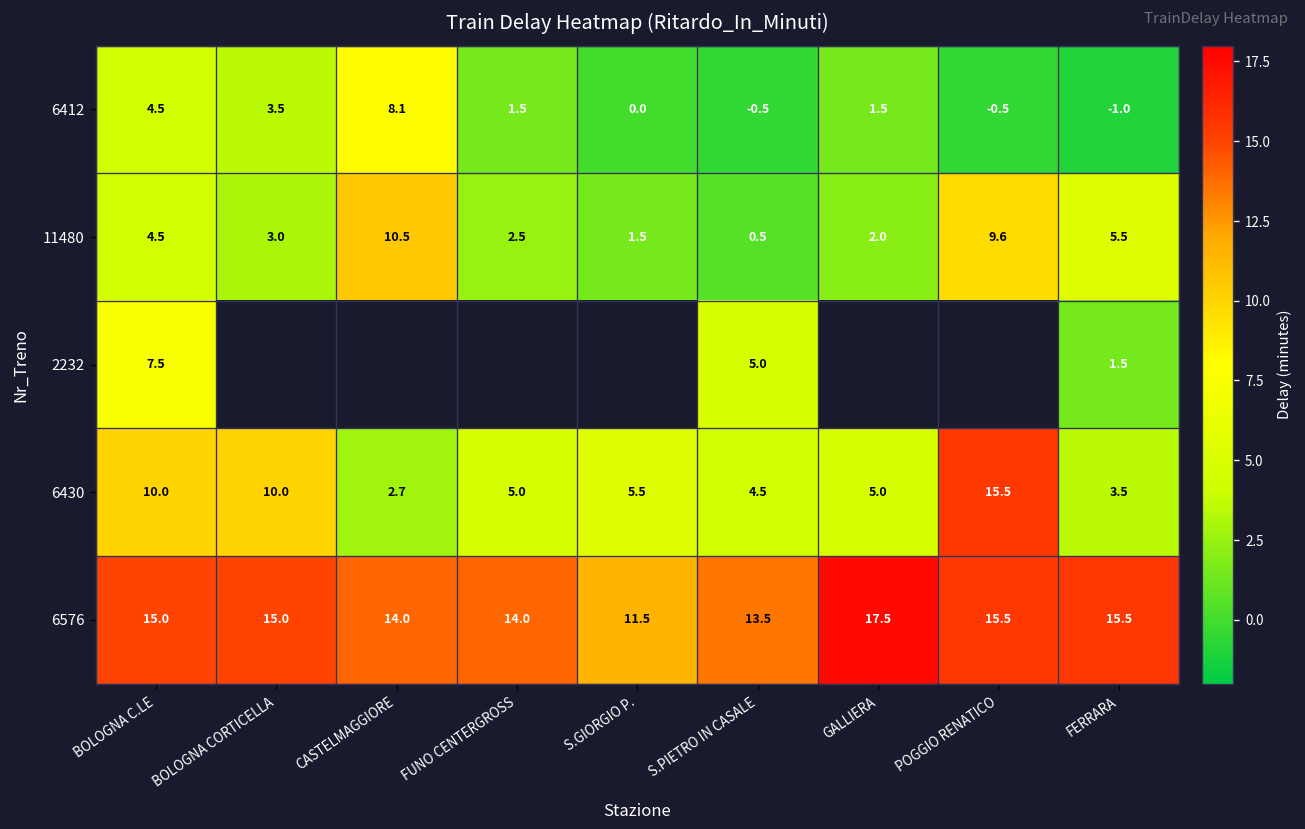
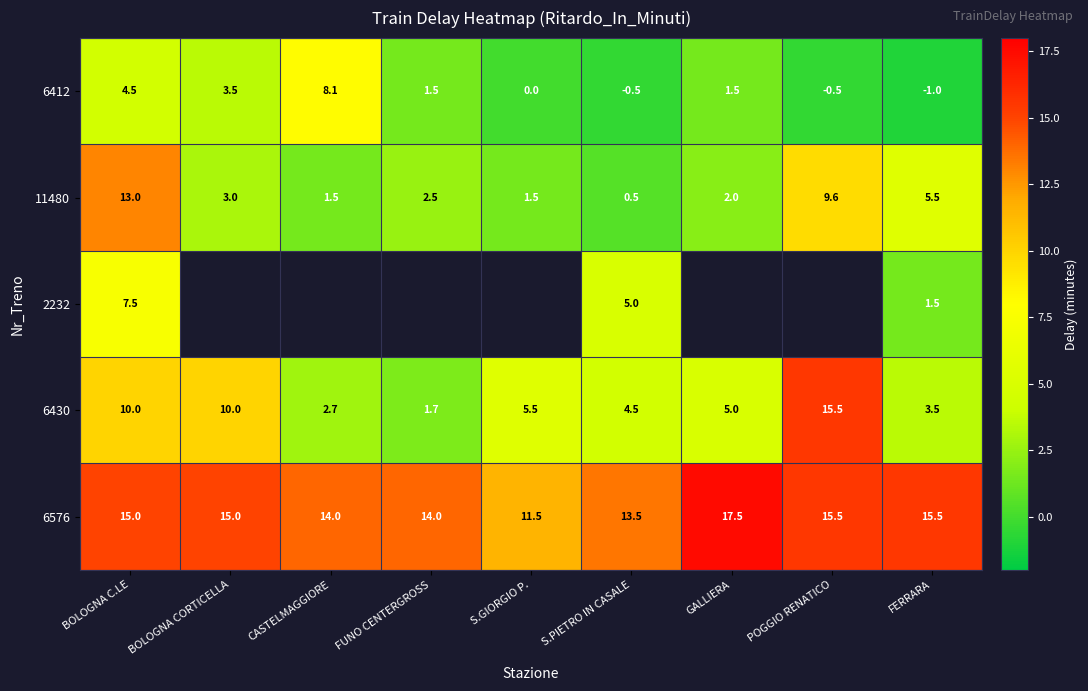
11480, BOLOGNA C.LE: 4.5 -> 13.0
11480, CASTELMAGGIORE: 10.5 -> 1.5
6430, FUNO CENTERGROSS: 5.0 -> 1.7
